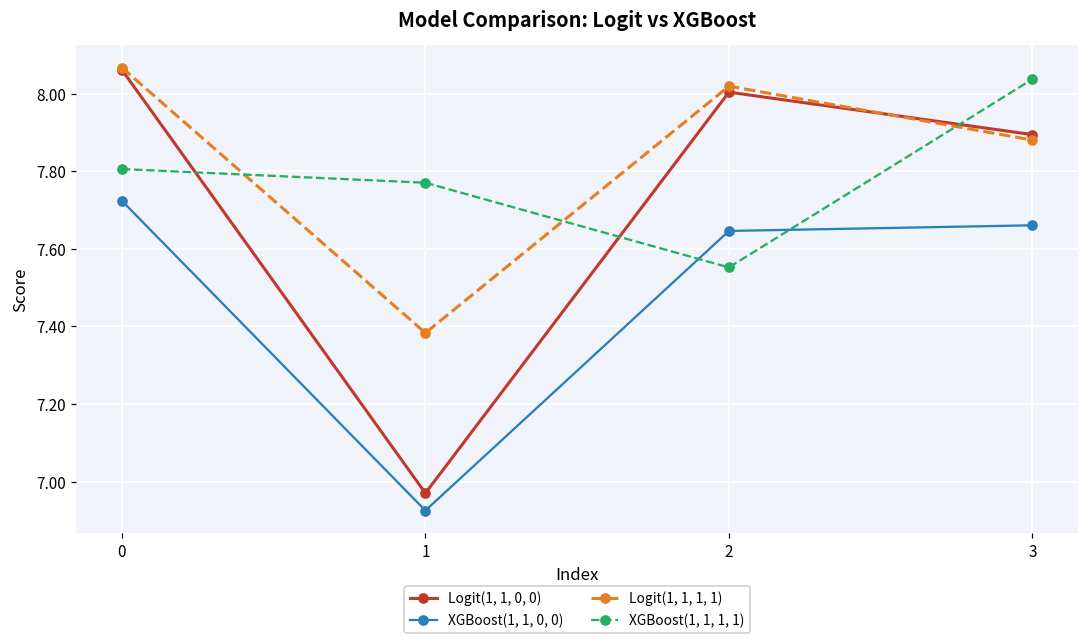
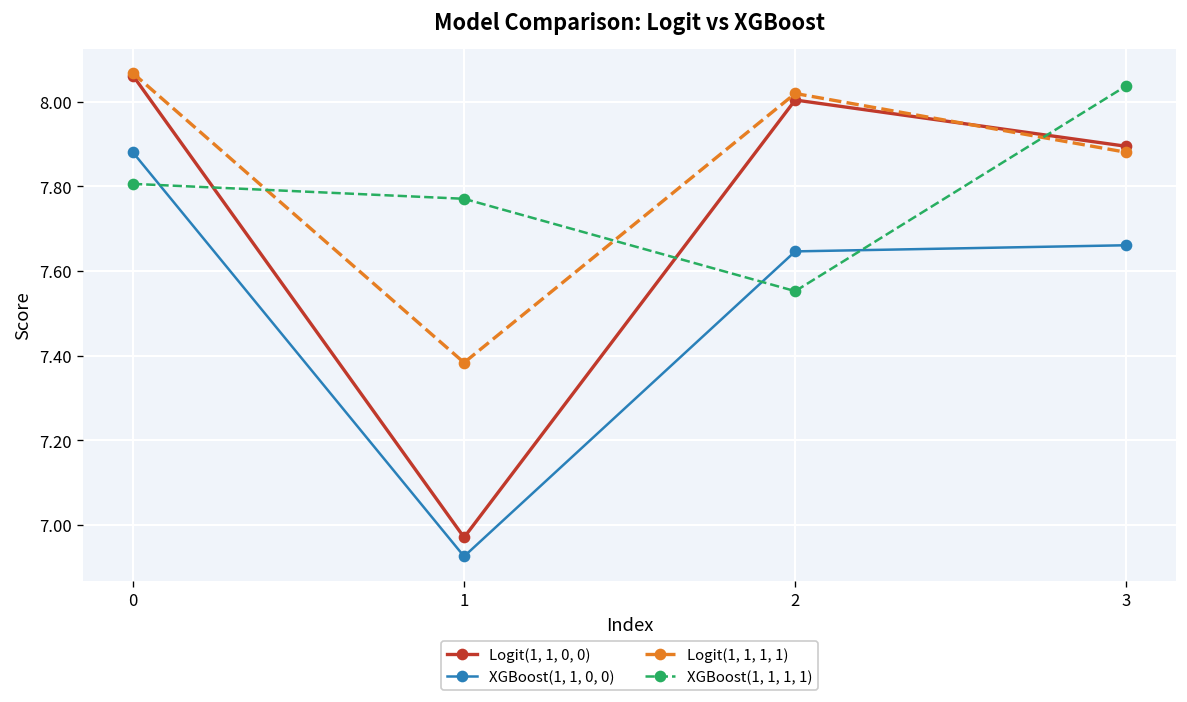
XGBoost(1, 1, 0, 0), 0: 7.72 -> 7.88
